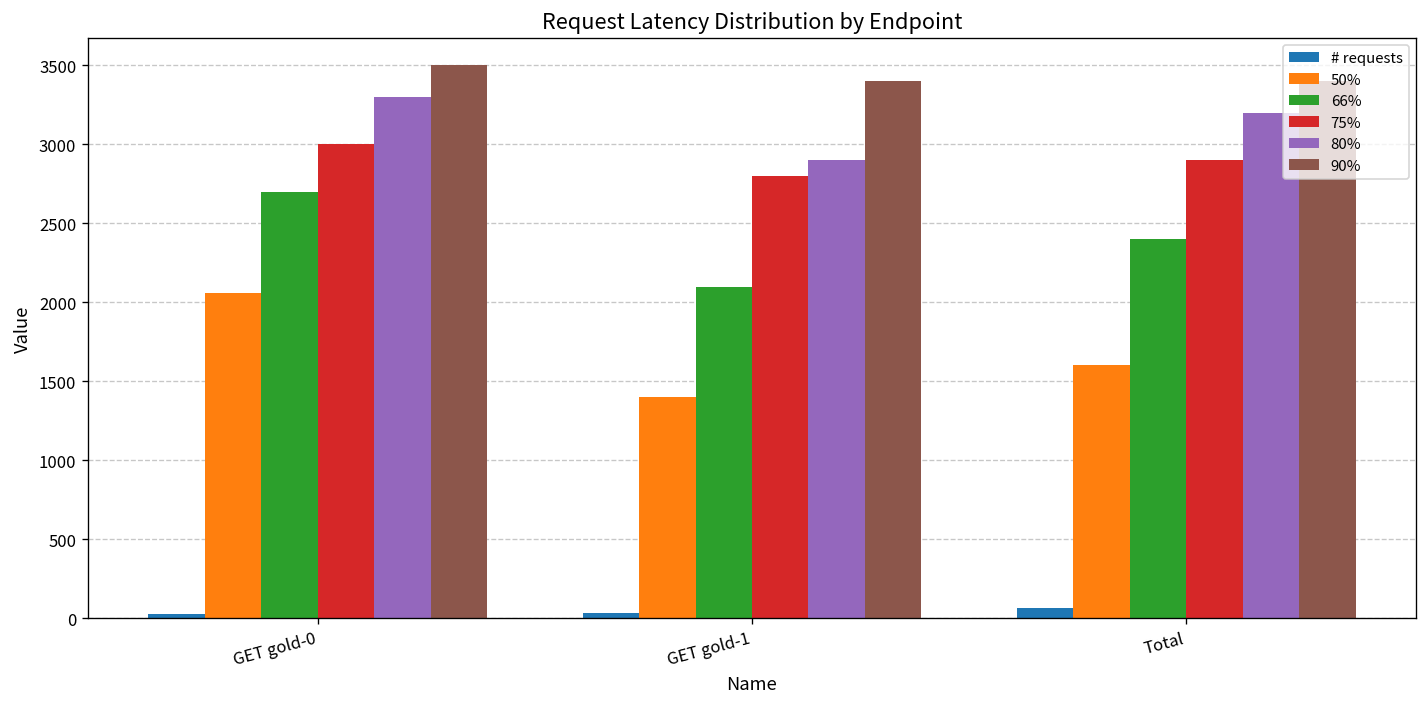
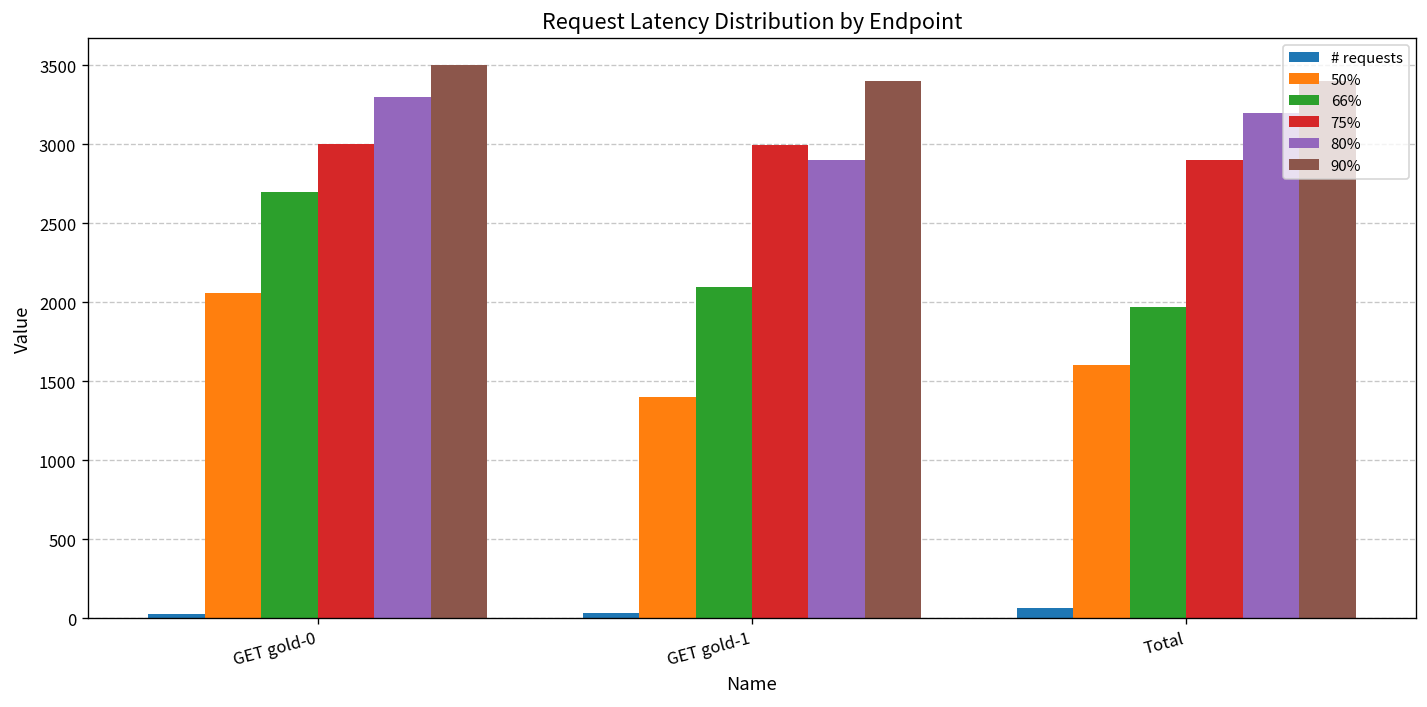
75%, GET gold-1: 2800 -> 3000
66%, Total: 2400 -> 1970
